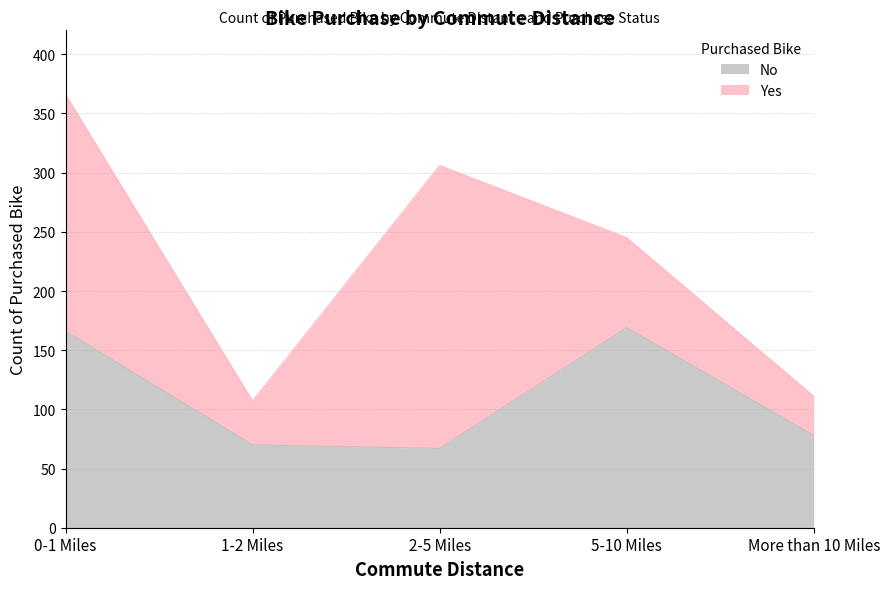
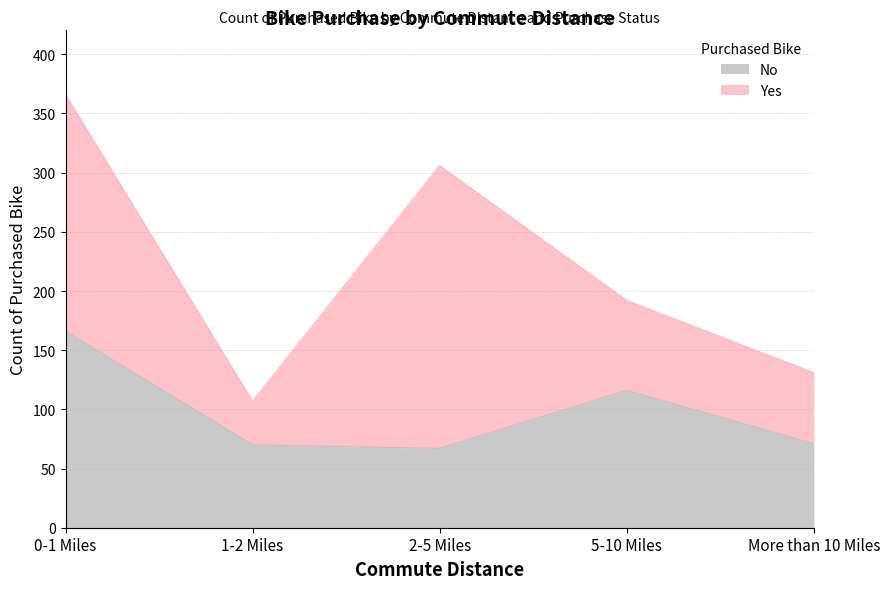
No, 5-10 Miles: 169 -> 116
No, More than 10 Miles: 78 -> 71
Yes, More than 10 Miles: 33 -> 60
